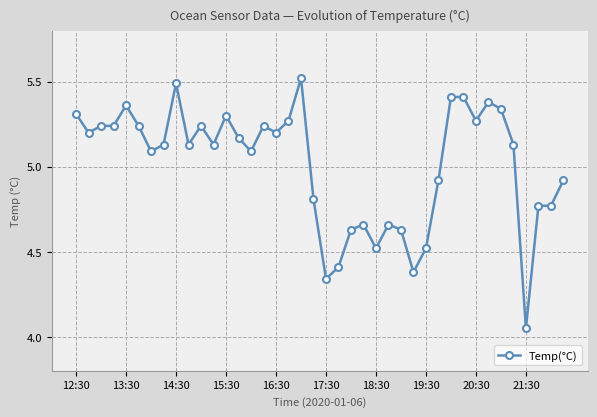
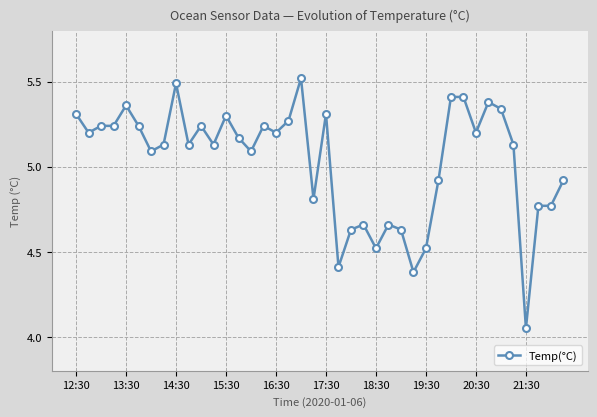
17:30: 4.34 -> 5.31
20:30: 5.27 -> 5.20
